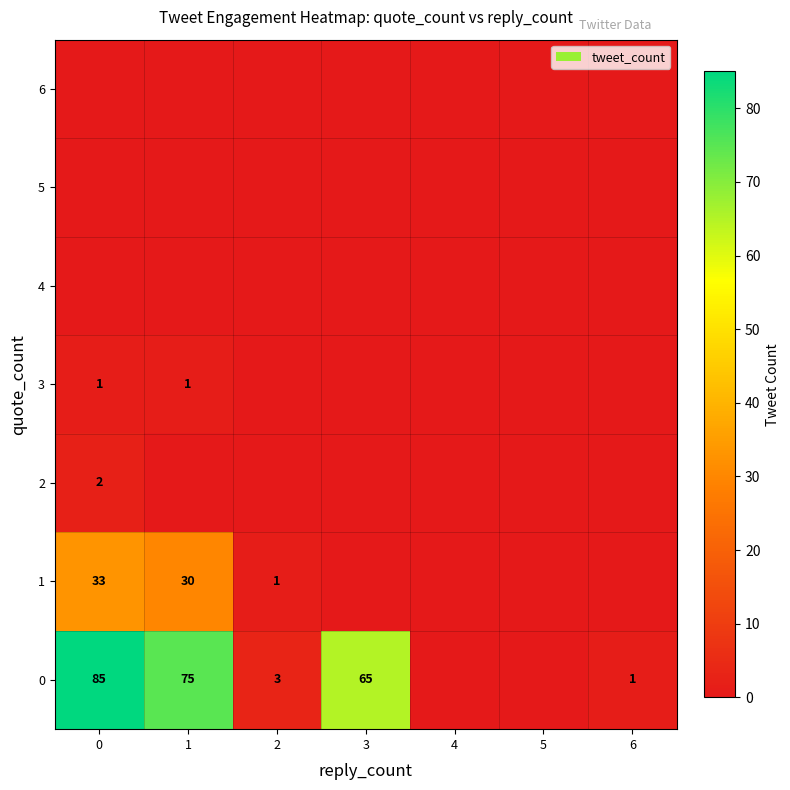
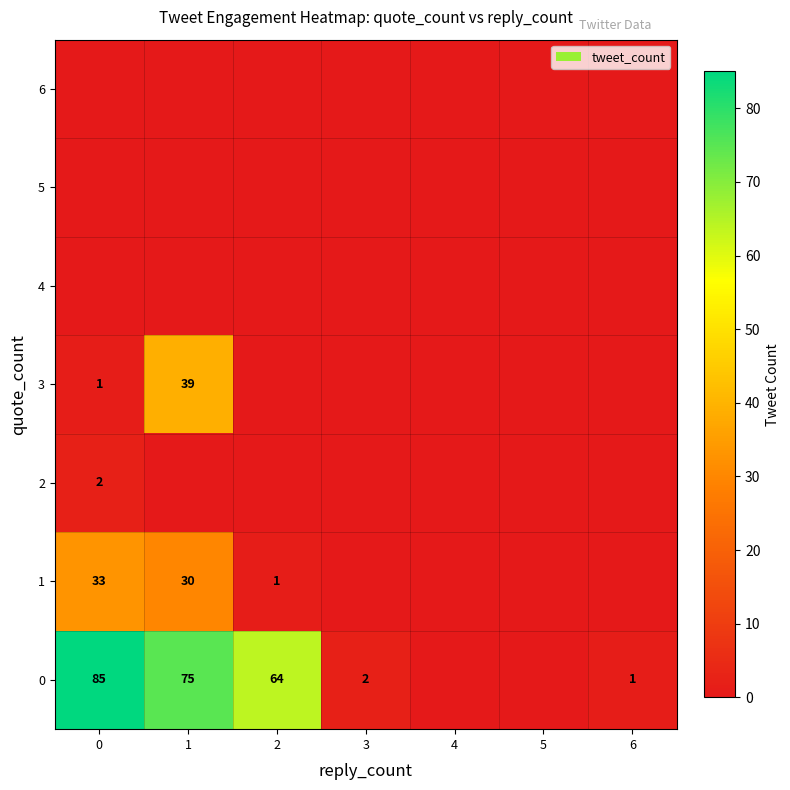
3, 1: 1 -> 39
0, 2: 3 -> 64
0, 3: 65 -> 2
